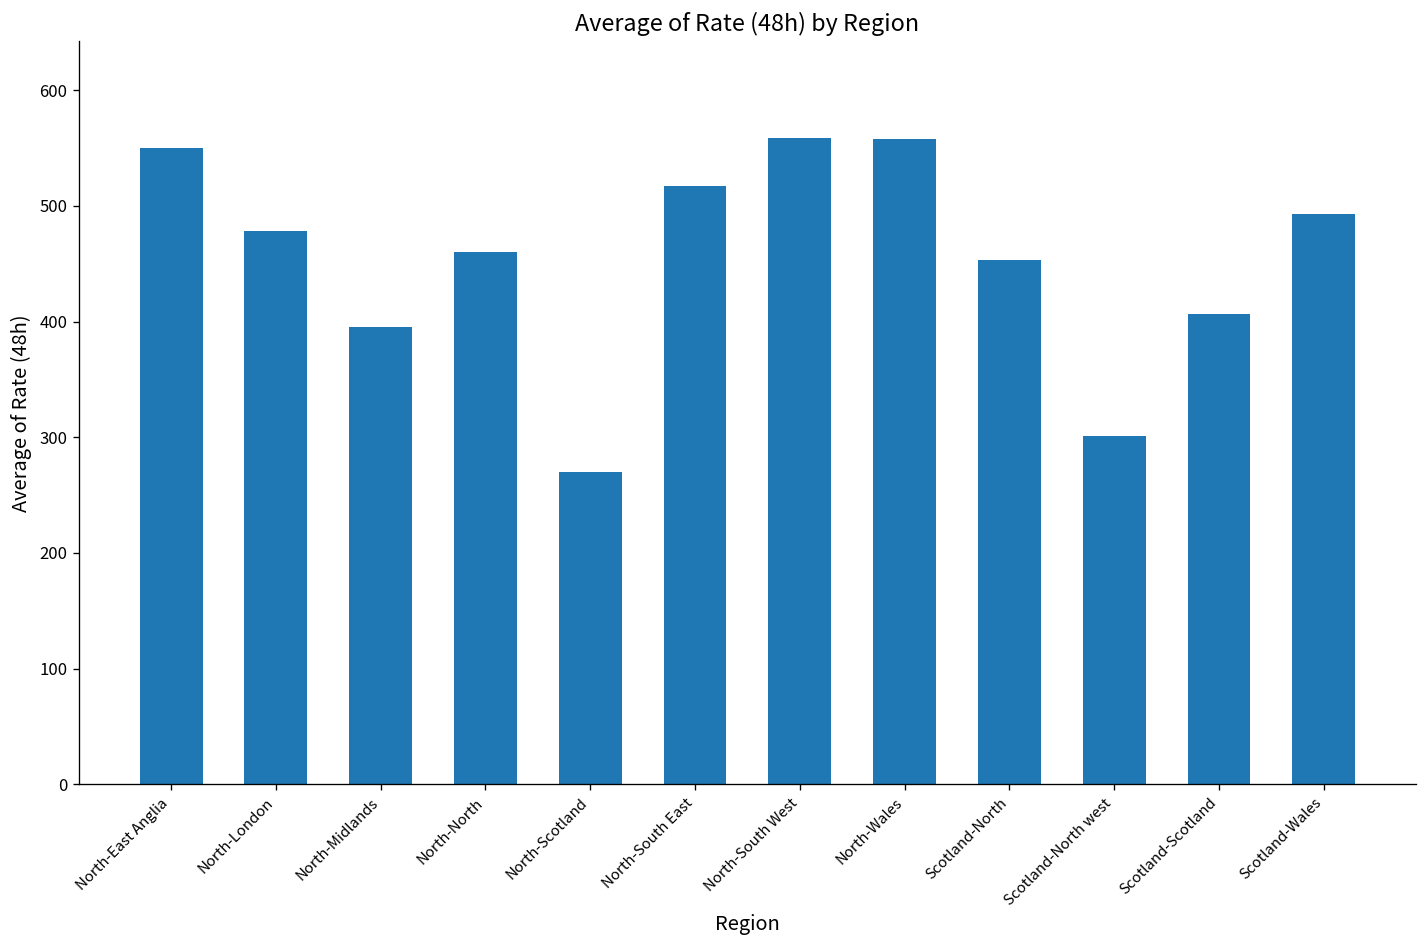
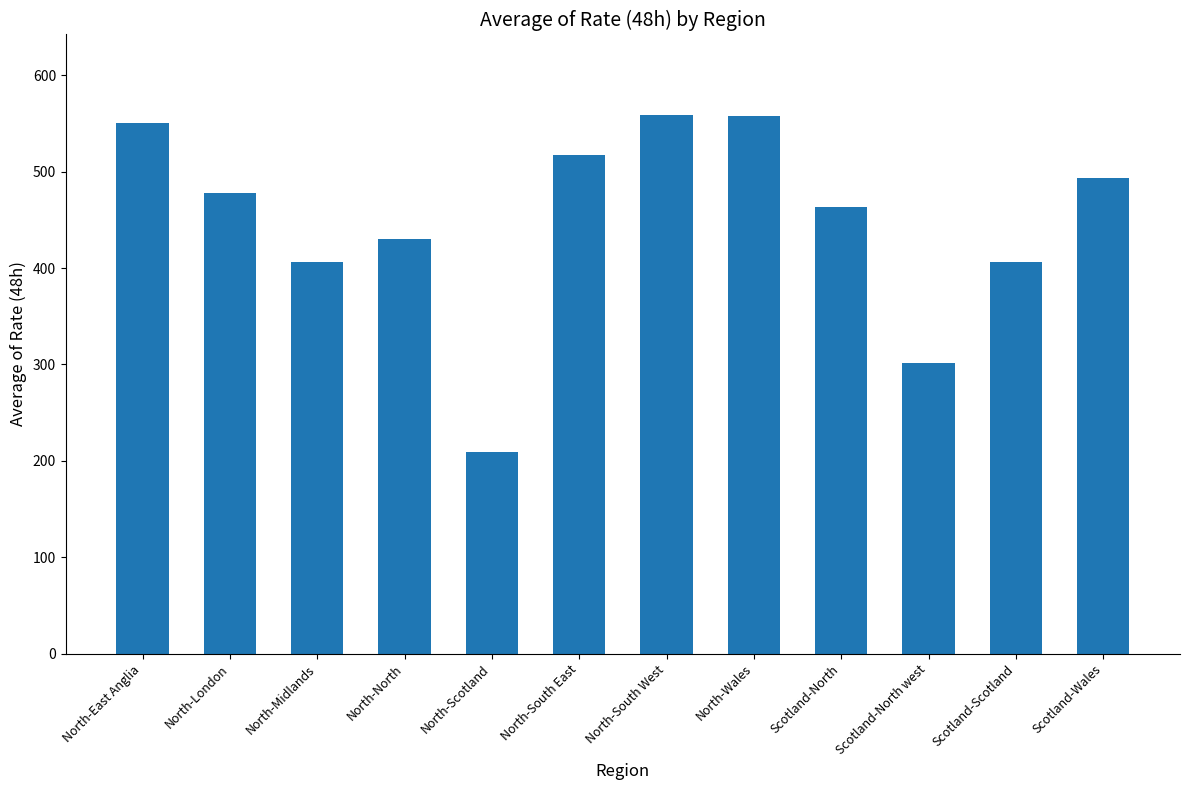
North-Midlands: 390 -> 410
North-North: 460 -> 430
North-Scotland: 270 -> 210
Scotland-North: 450 -> 460
